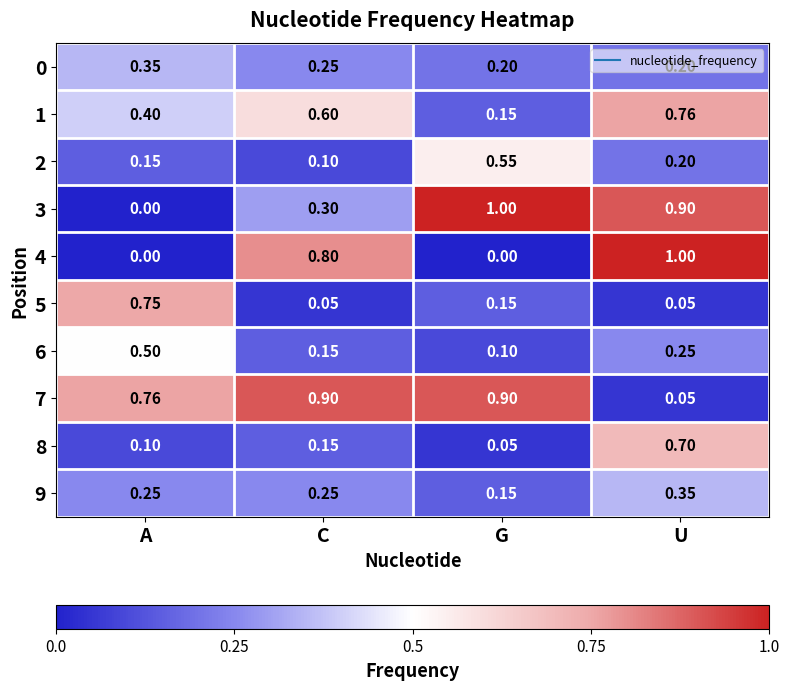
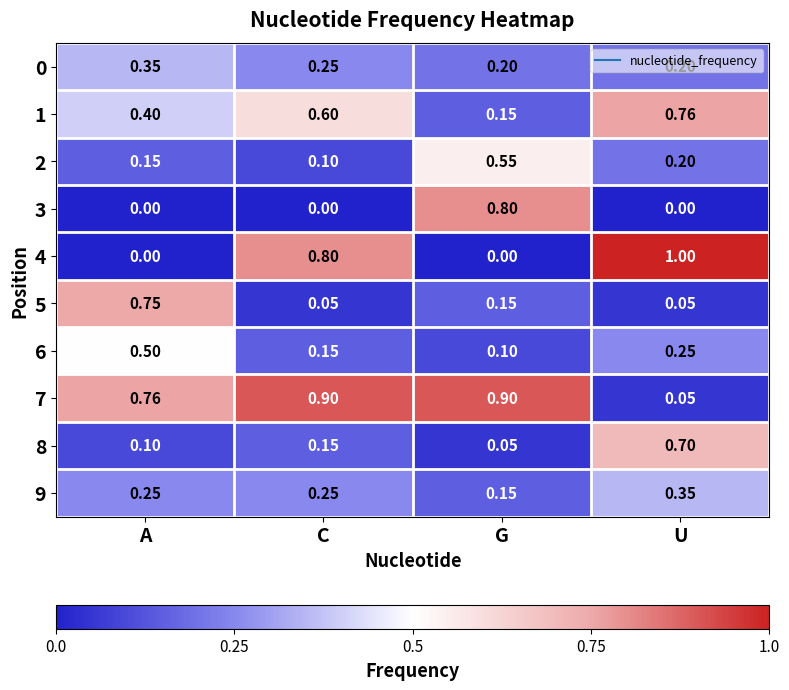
3, C: 0.30 -> 0.00
3, G: 1.00 -> 0.80
3, U: 0.90 -> 0.00
